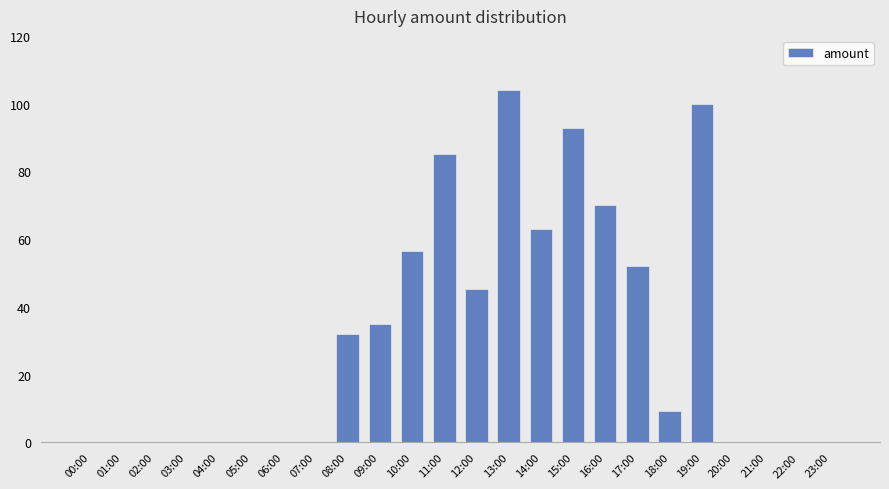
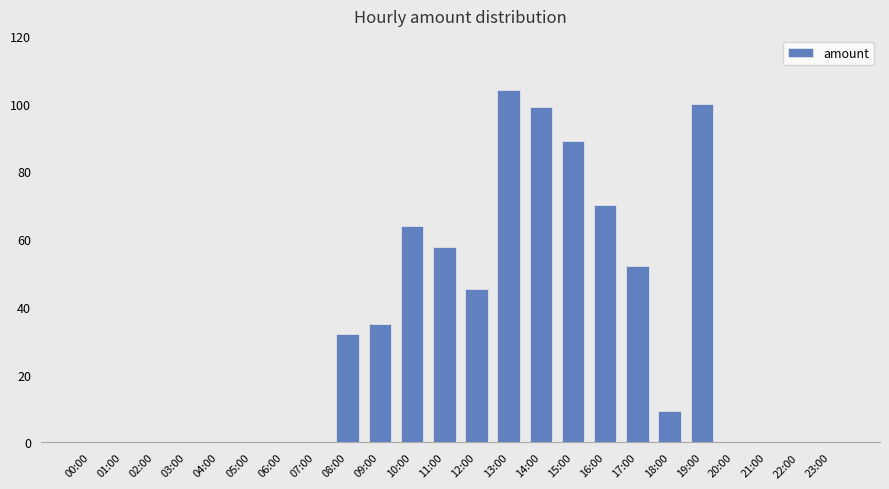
10:00: 57 -> 64
11:00: 85 -> 58
14:00: 63 -> 99
15:00: 93 -> 89
